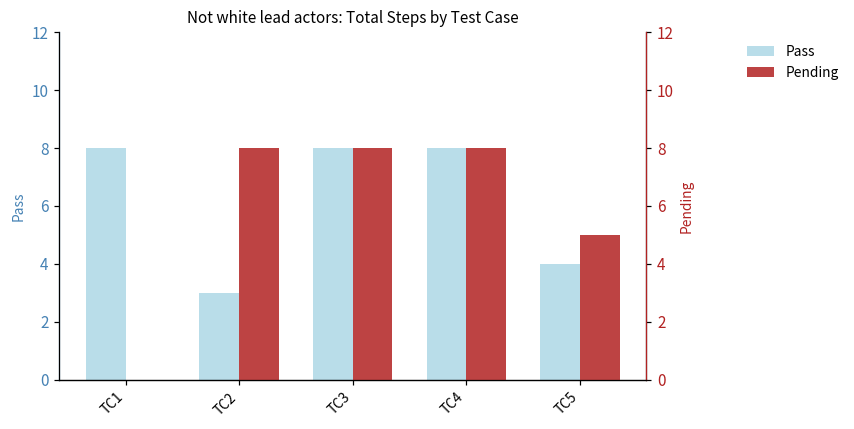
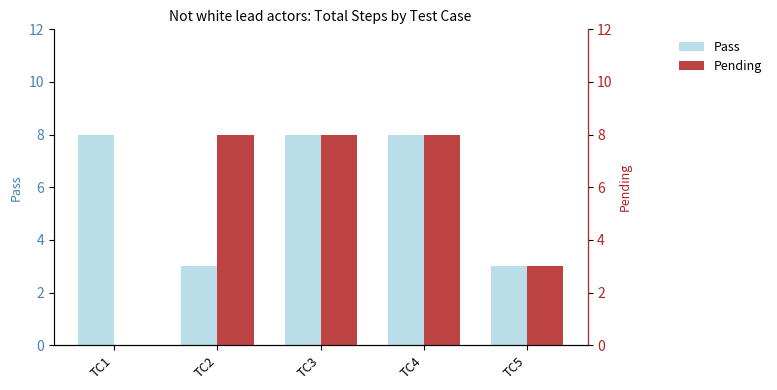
Pass, TC5: 4 -> 3
Pending, TC5: 5 -> 3
